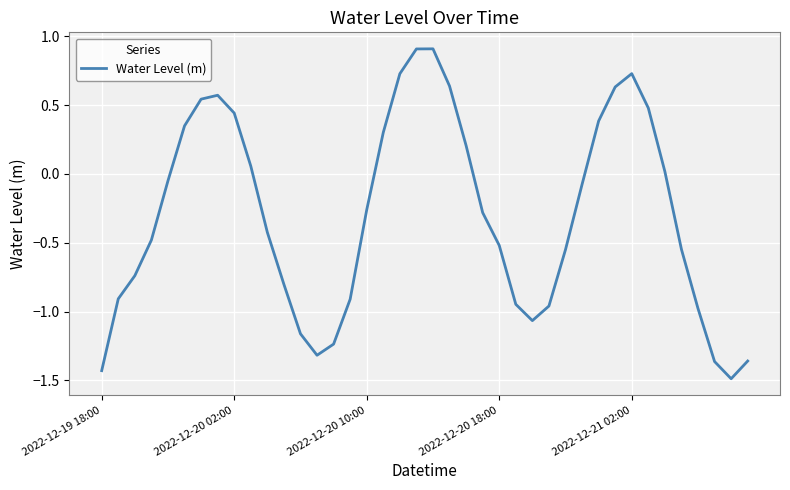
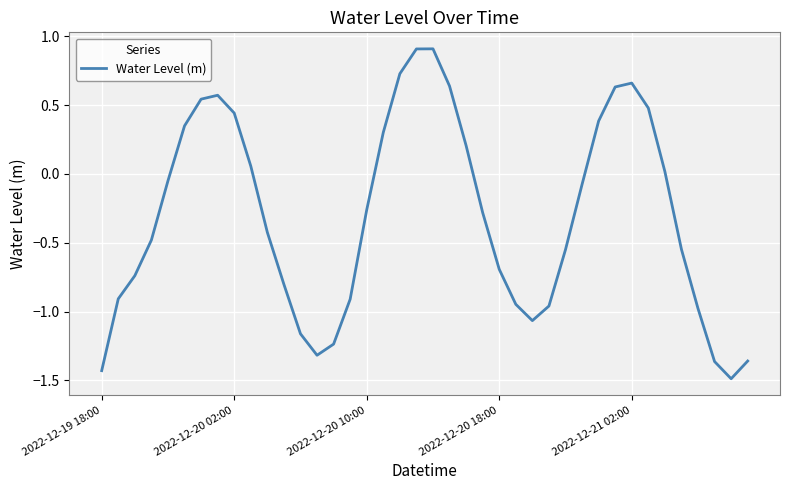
2022-12-20 18:00: -0.52 -> -0.69
2022-12-21 02:00: 0.73 -> 0.66
